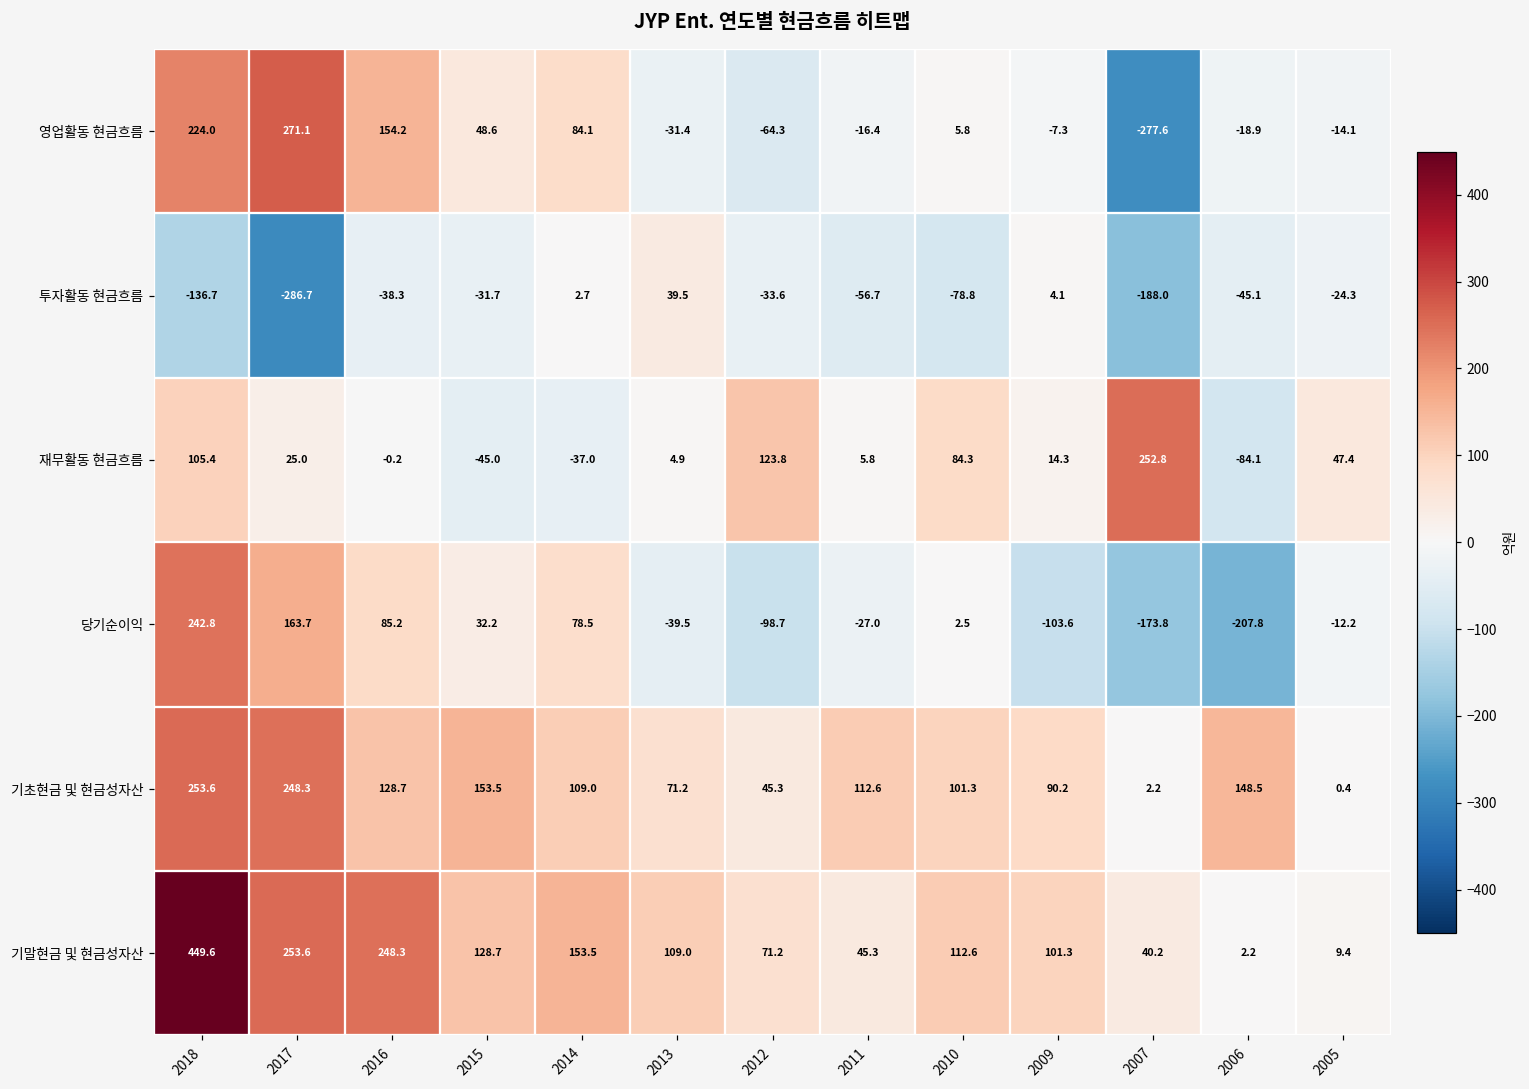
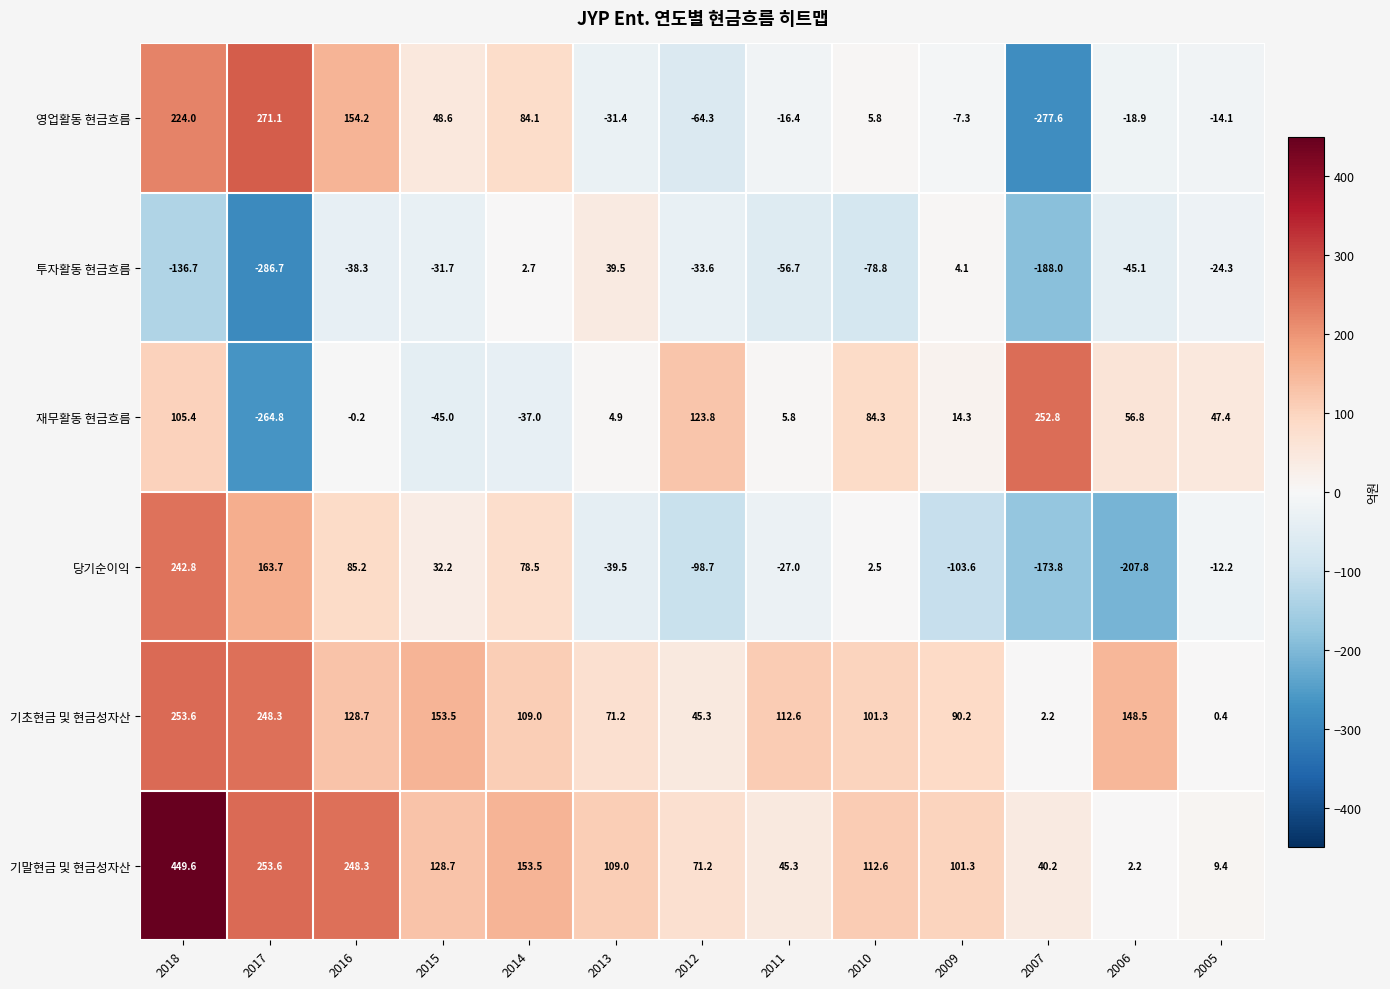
재무활동 현금흐름, 2017: 25.0 -> -264.8
재무활동 현금흐름, 2006: -84.1 -> 56.8
